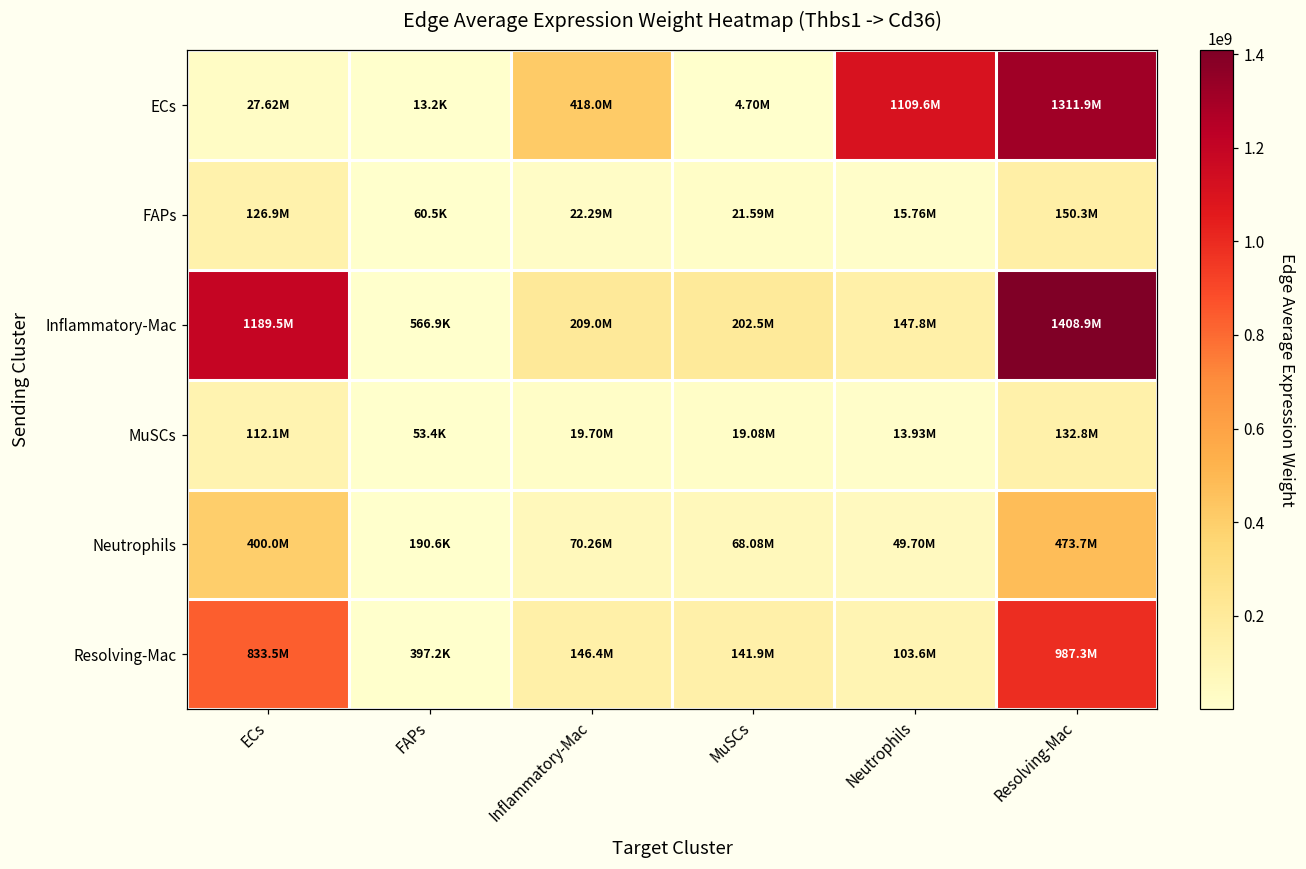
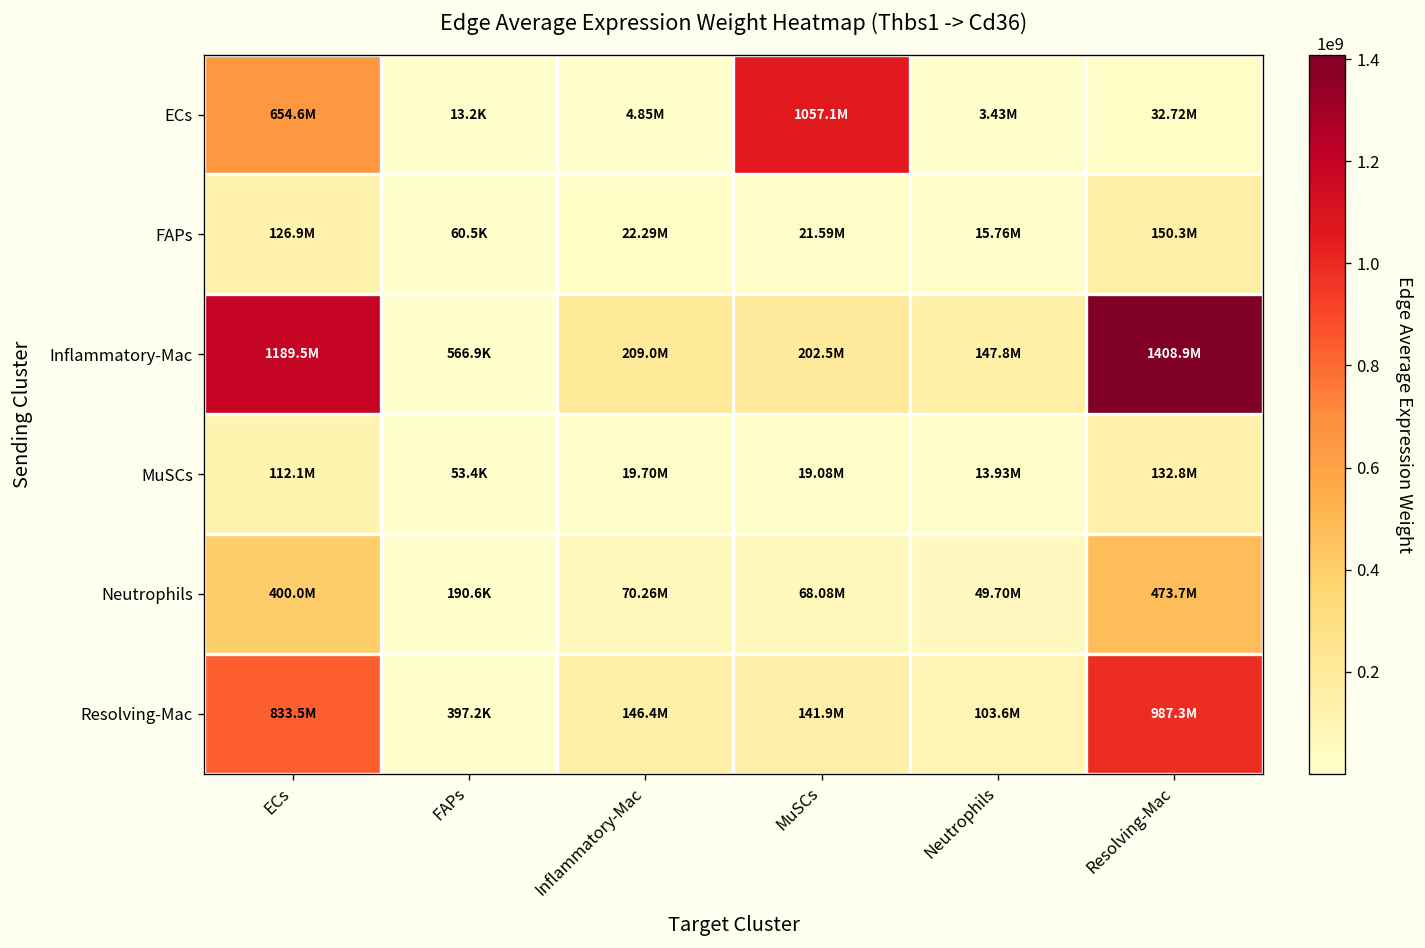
ECs, ECs: 27.62M -> 654.6M
ECs, Inflammatory-Mac: 418.0M -> 4.85M
ECs, MuSCs: 4.70M -> 1057.1M
ECs, Neutrophils: 1109.6M -> 3.43M
ECs, Resolving-Mac: 1311.9M -> 32.72M
